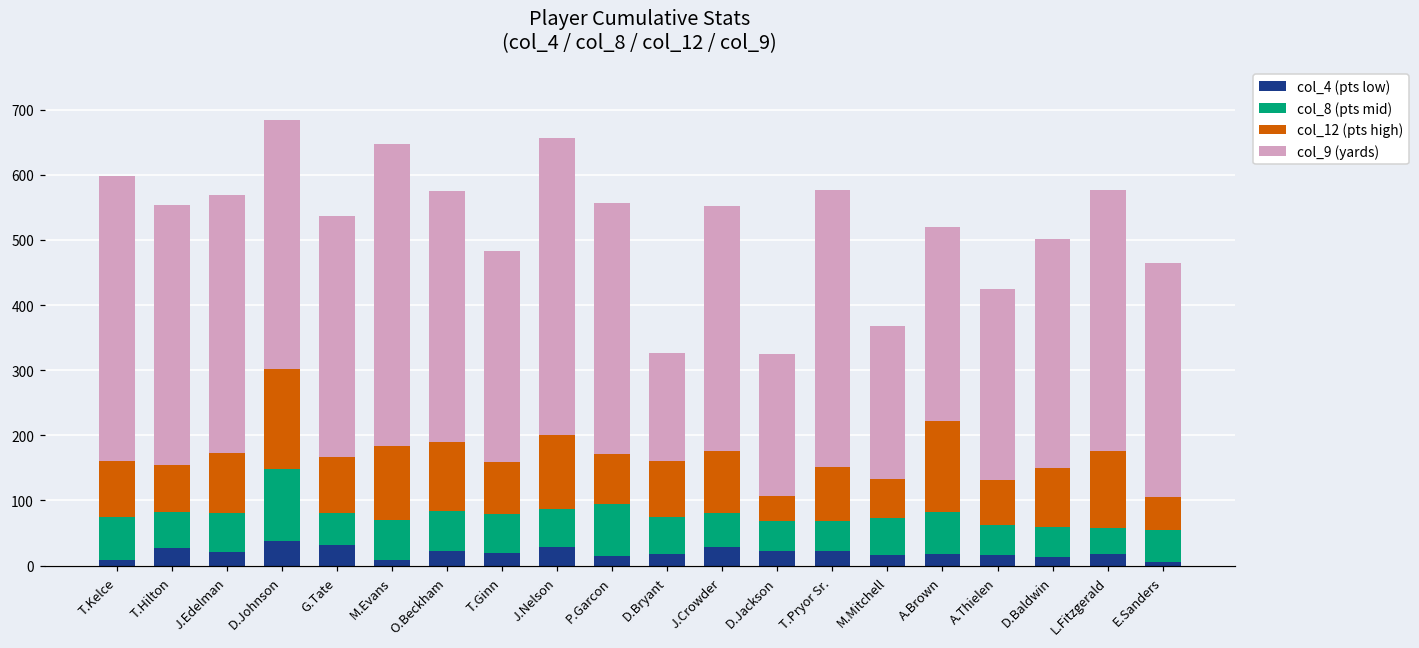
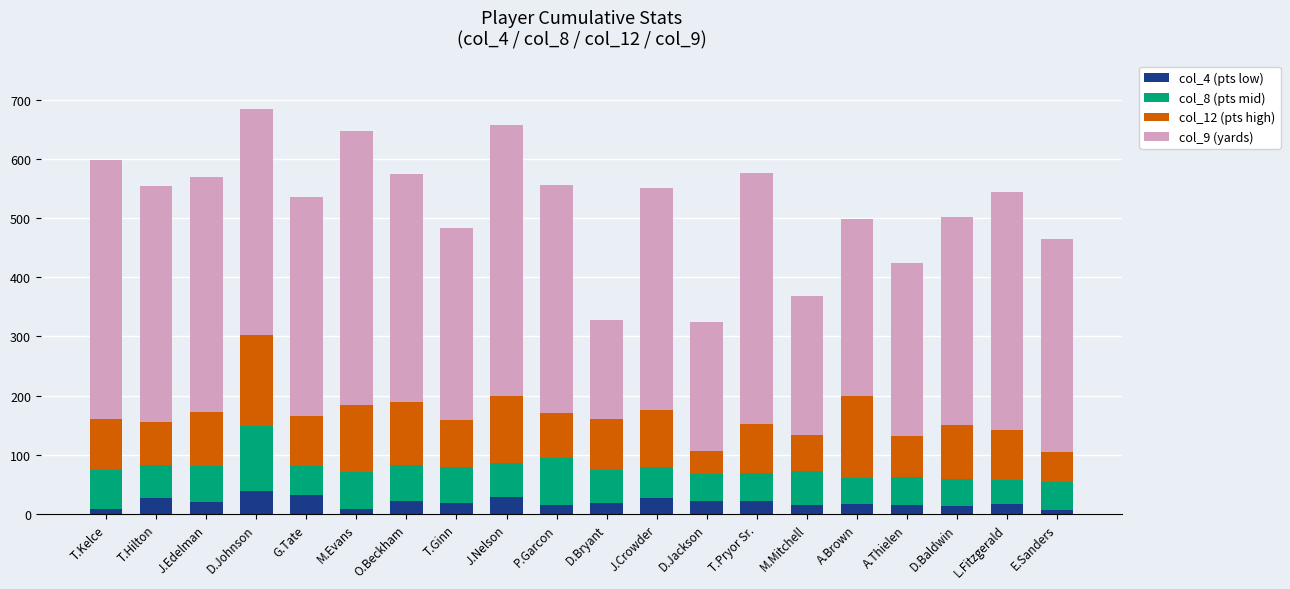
col_8 (pts mid), A.Brown: 70 -> 40
col_12 (pts high), L.Fitzgerald: 120 -> 90
